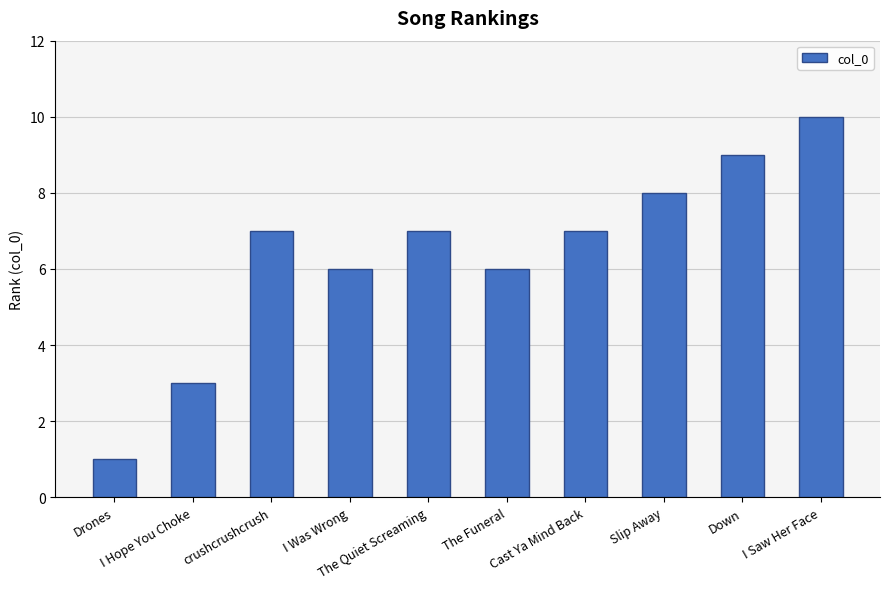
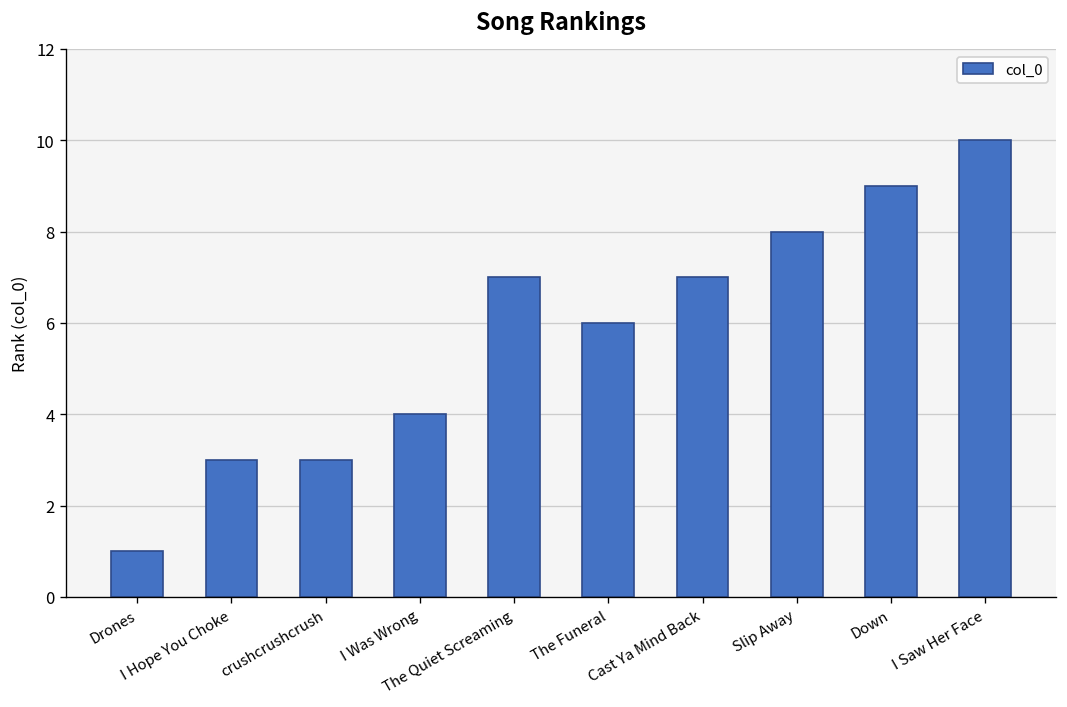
crushcrushcrush: 7 -> 3
I Was Wrong: 6 -> 4
